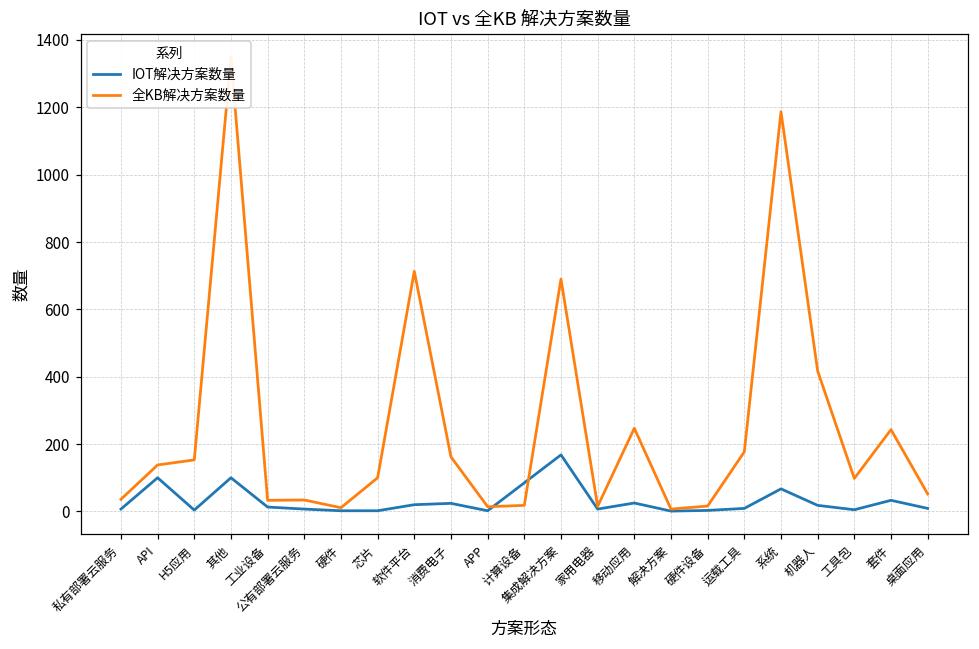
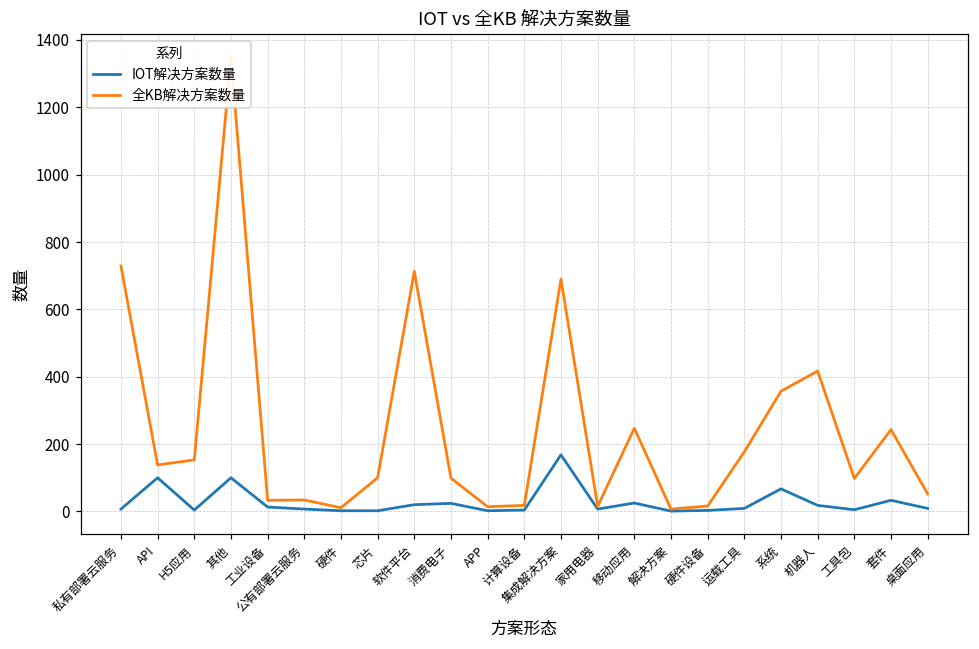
全KB解决方案数量, 私有部署云服务: 40 -> 730
全KB解决方案数量, 消费电子: 160 -> 100
IOT解决方案数量, 计算设备: 90 -> 0
全KB解决方案数量, 系统: 1190 -> 360
